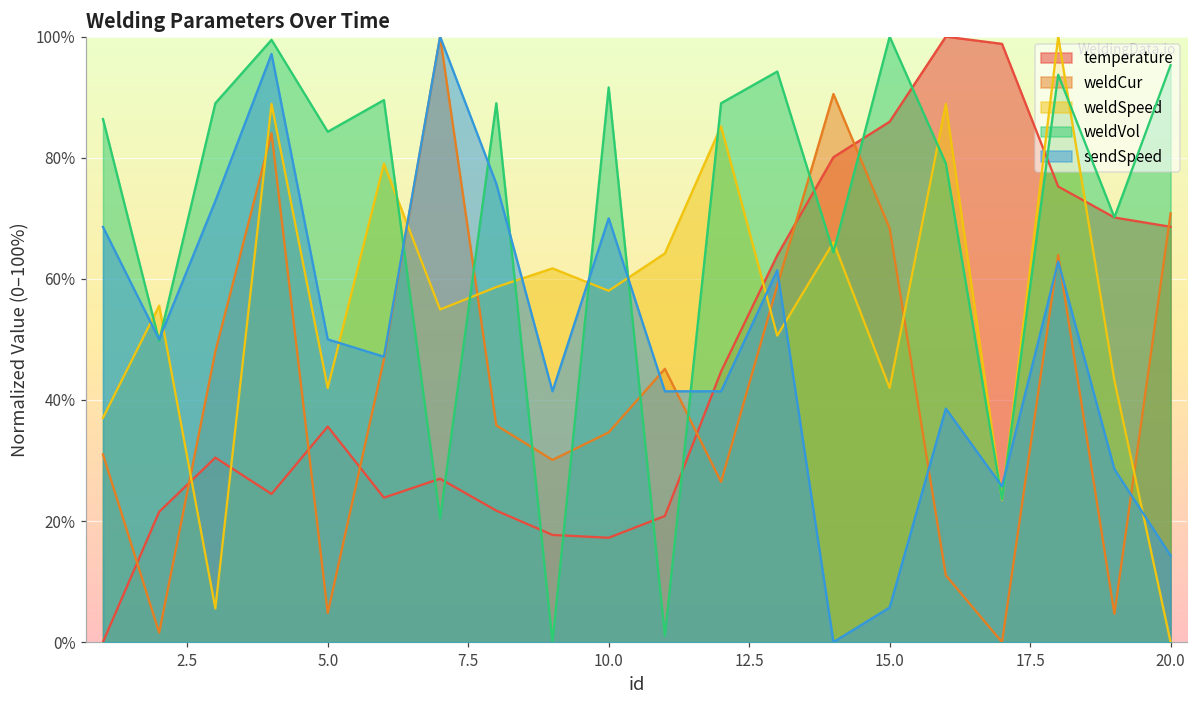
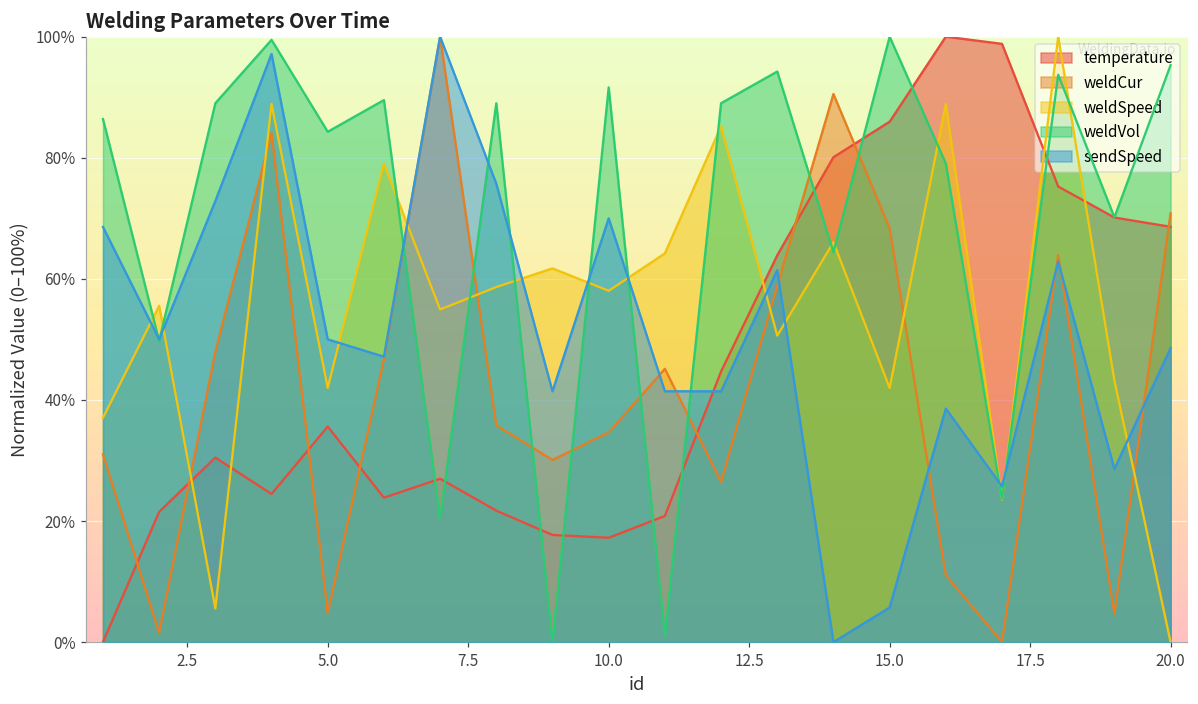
sendSpeed, 20.0: 14% -> 49%
